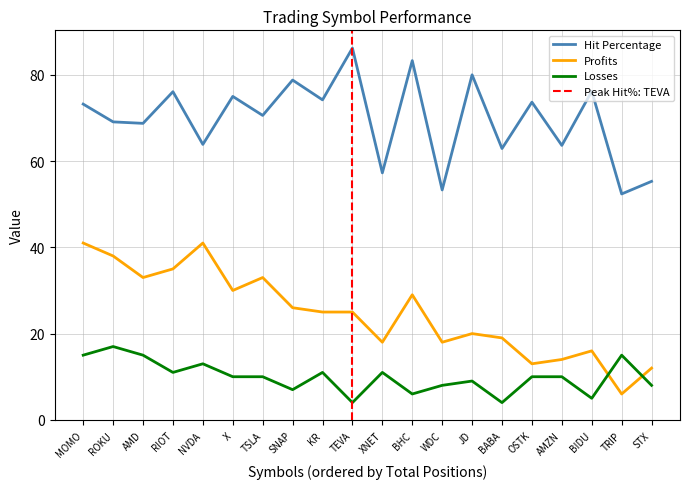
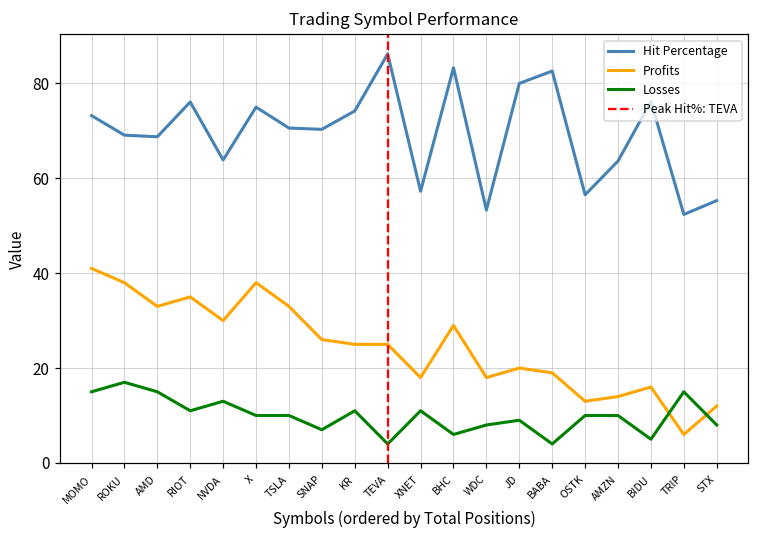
Profits, NVDA: 41 -> 30
Profits, X: 30 -> 38
Hit Percentage, SNAP: 79 -> 70
Hit Percentage, BABA: 63 -> 83
Hit Percentage, OSTK: 74 -> 57
